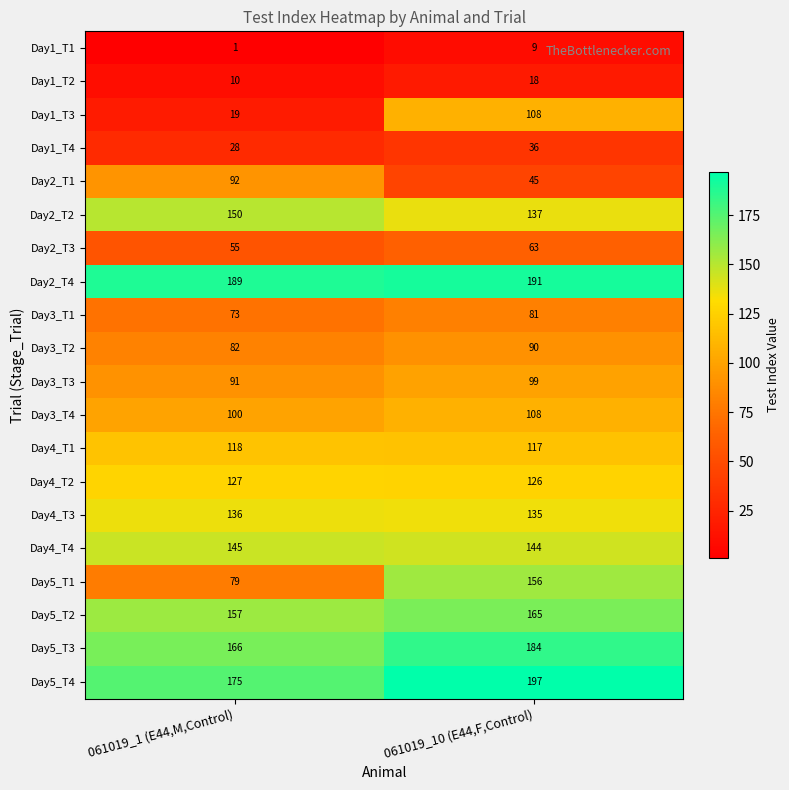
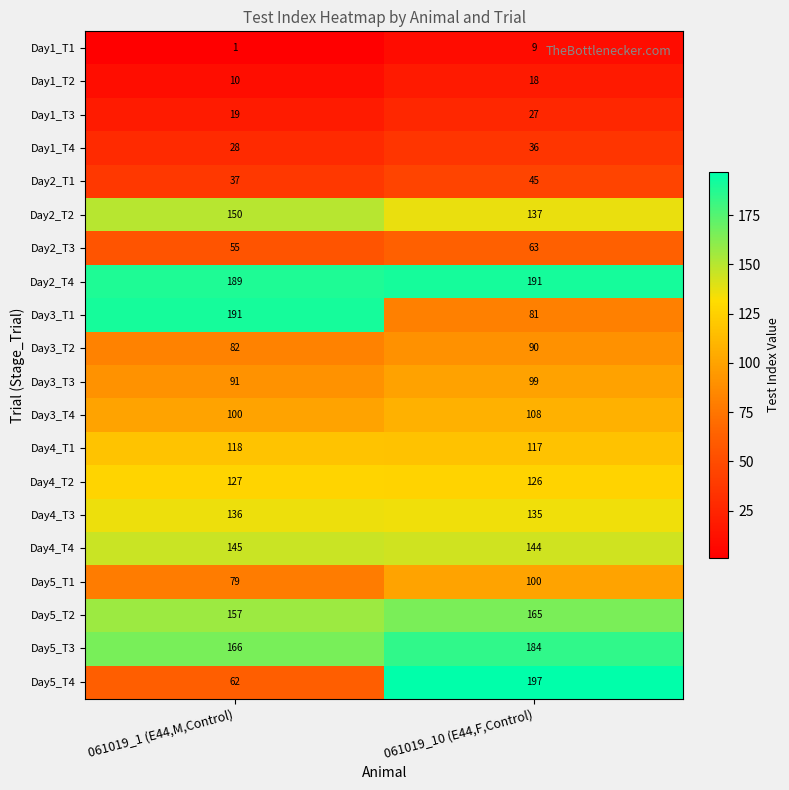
Day1_T3, 061019_10 (E44,F,Control): 108 -> 27
Day2_T1, 061019_1 (E44,M,Control): 92 -> 37
Day3_T1, 061019_1 (E44,M,Control): 73 -> 191
Day5_T1, 061019_10 (E44,F,Control): 156 -> 100
Day5_T4, 061019_1 (E44,M,Control): 175 -> 62
